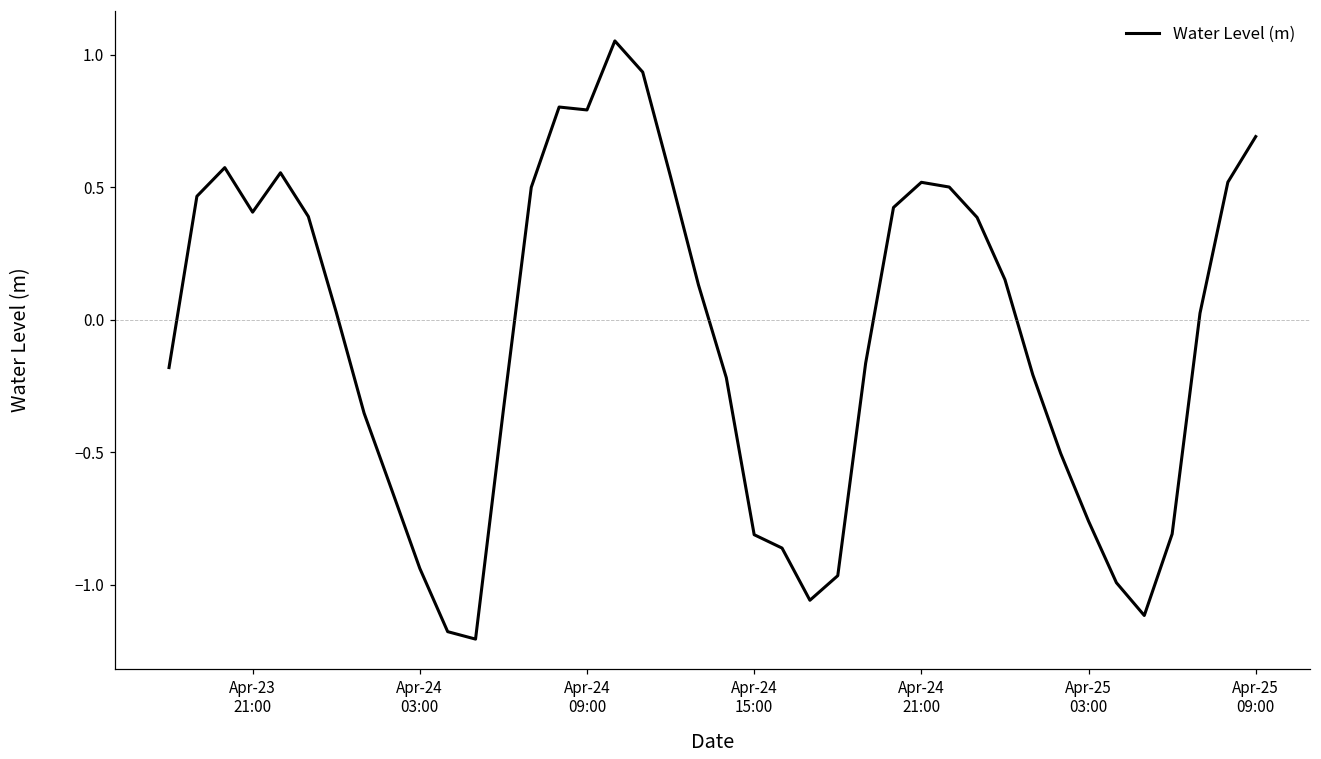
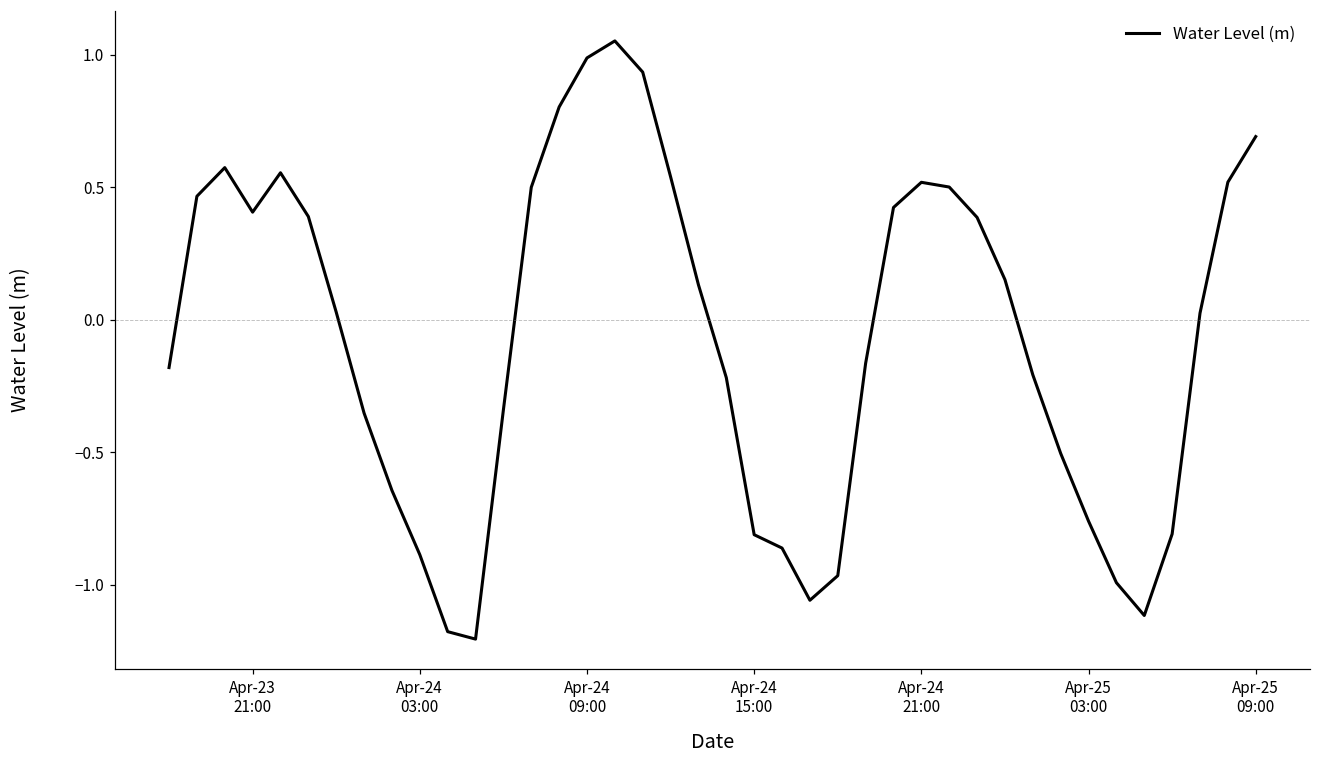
Apr-24 03:00: -0.94 -> -0.89
Apr-24 09:00: 0.79 -> 0.99
